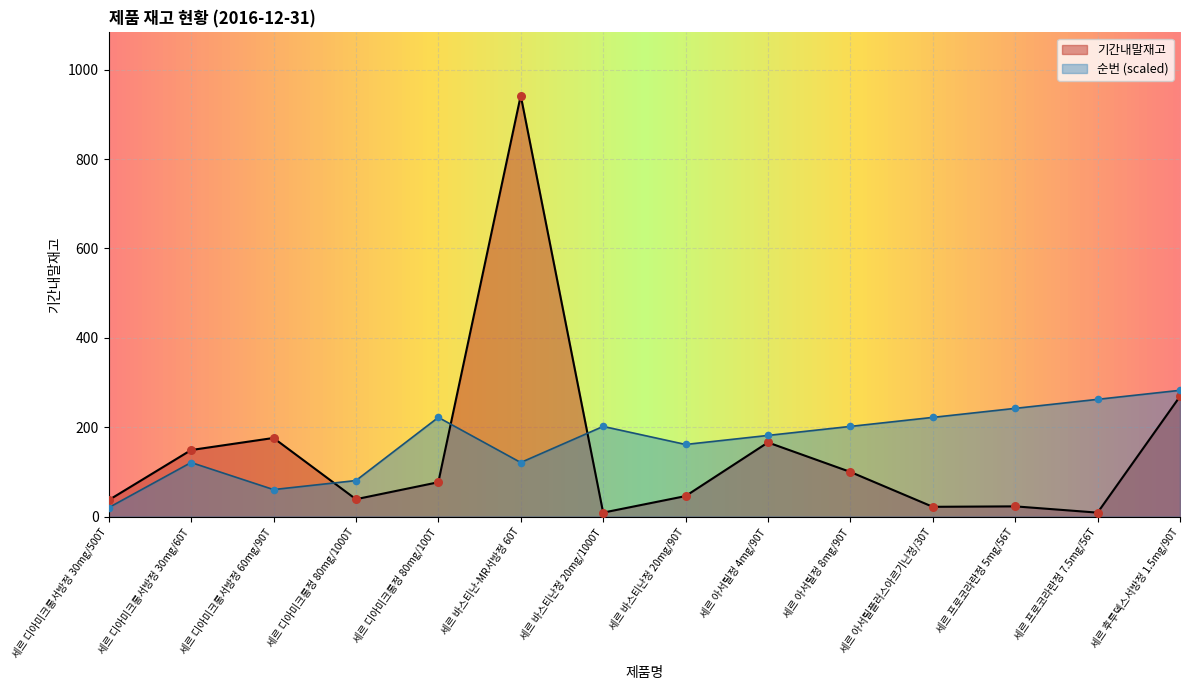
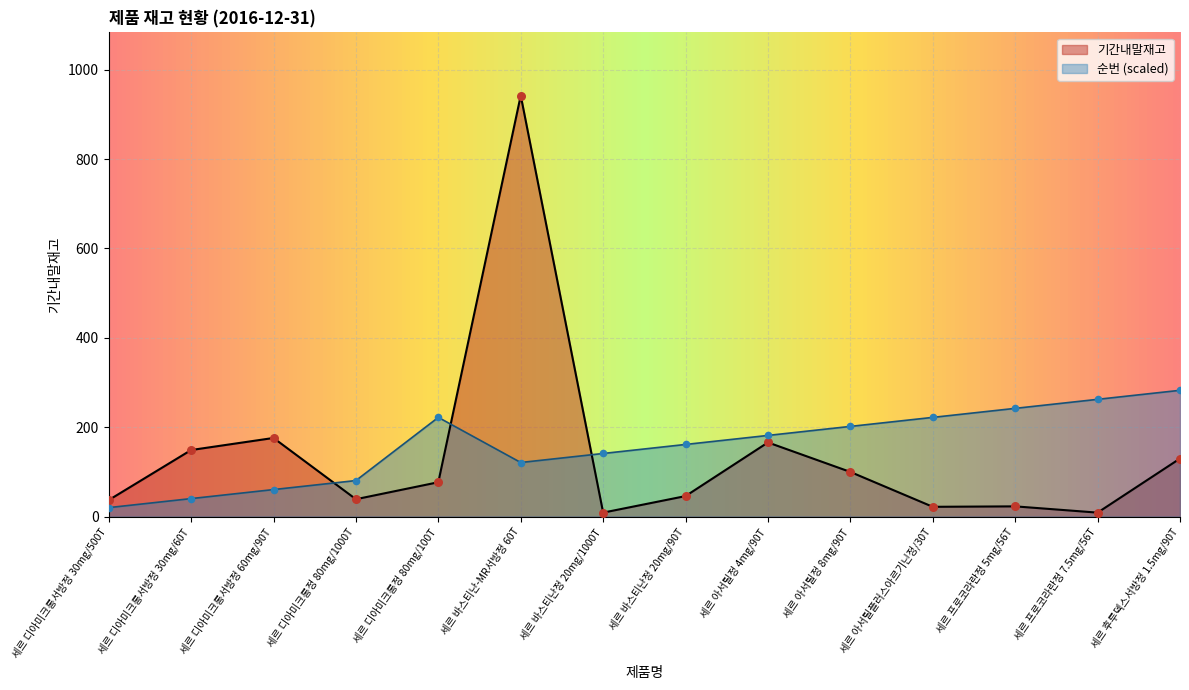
순번 (scaled), 세르 디아미크롱서방정 30mg/60T: 120 -> 40
순번 (scaled), 세르 바스티난정 20mg/1000T: 200 -> 140
기간내말재고, 세르 후루덱스서방정 1.5mg/90T: 270 -> 130
